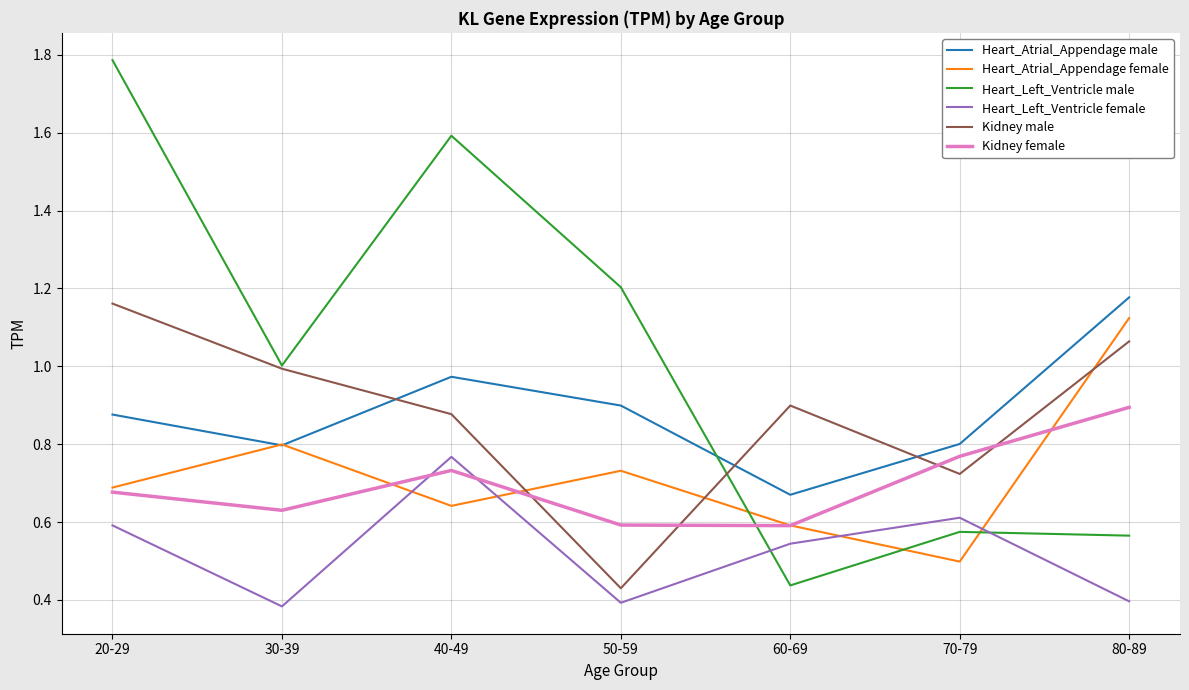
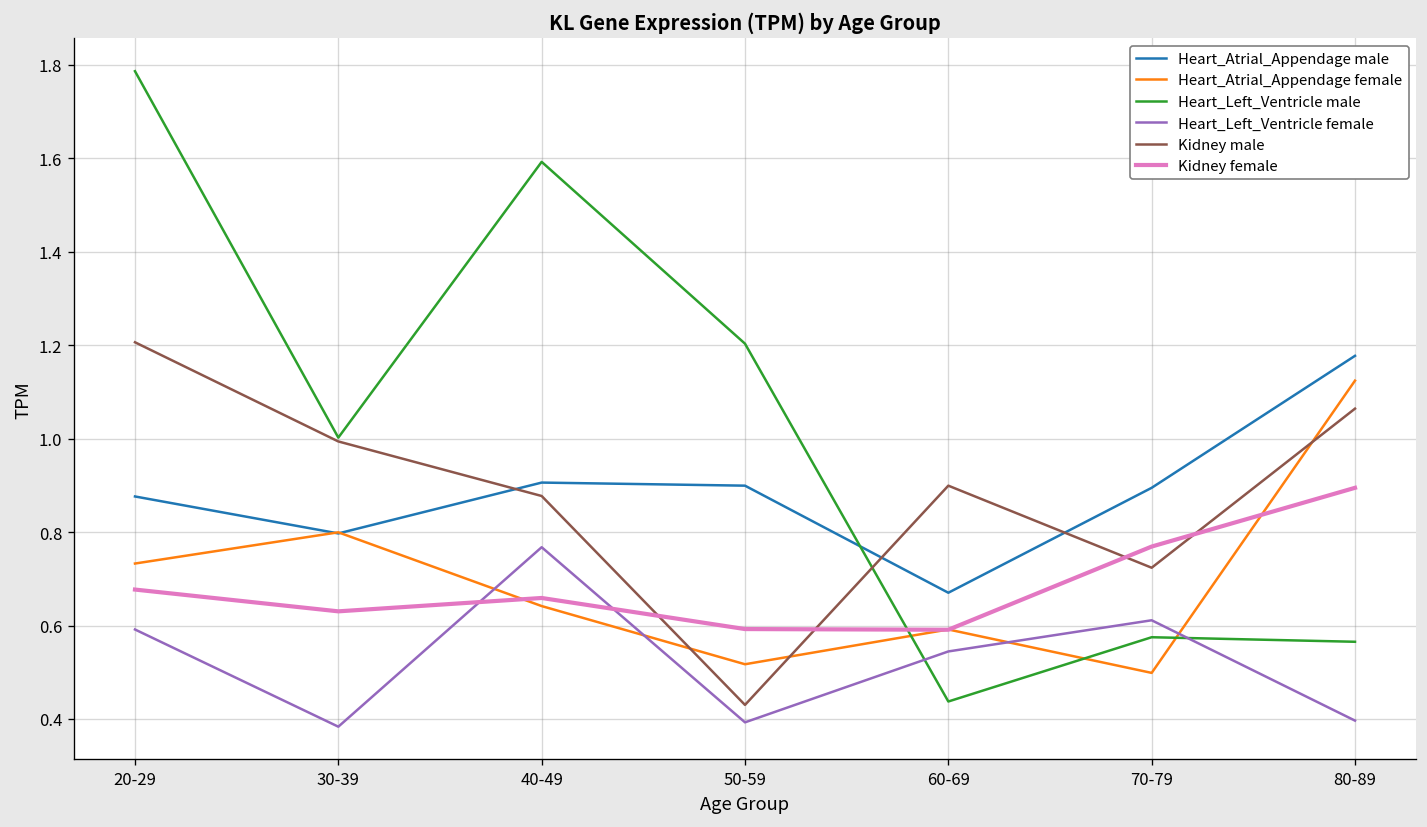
Heart_Atrial_Appendage female, 20-29: 0.69 -> 0.73
Kidney male, 20-29: 1.16 -> 1.21
Heart_Atrial_Appendage male, 40-49: 0.97 -> 0.91
Kidney female, 40-49: 0.73 -> 0.66
Heart_Atrial_Appendage female, 50-59: 0.73 -> 0.52
Heart_Atrial_Appendage male, 70-79: 0.80 -> 0.89
